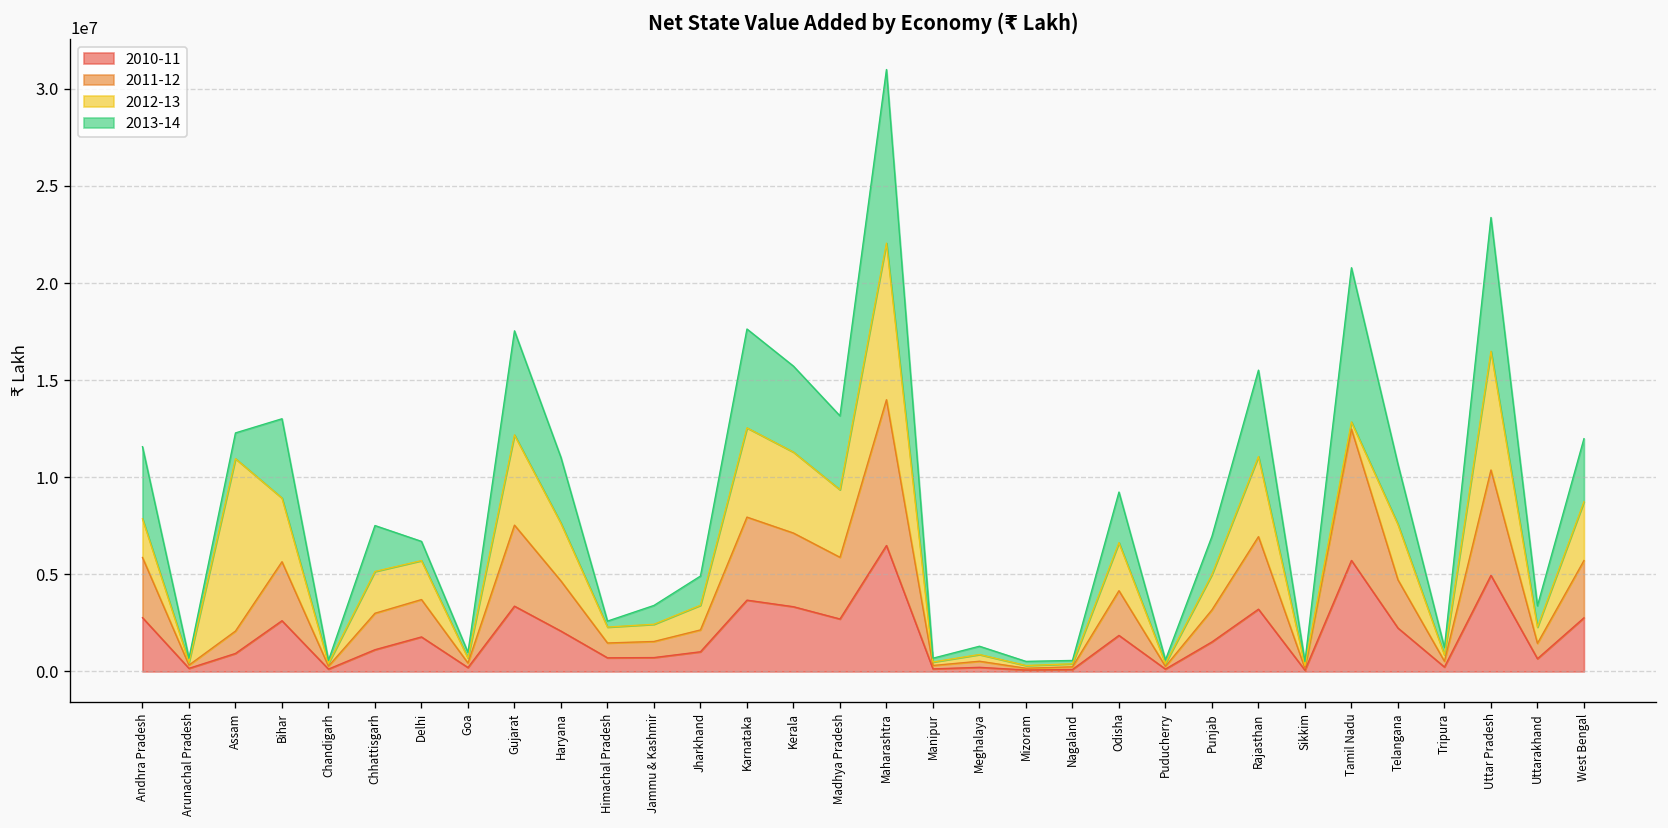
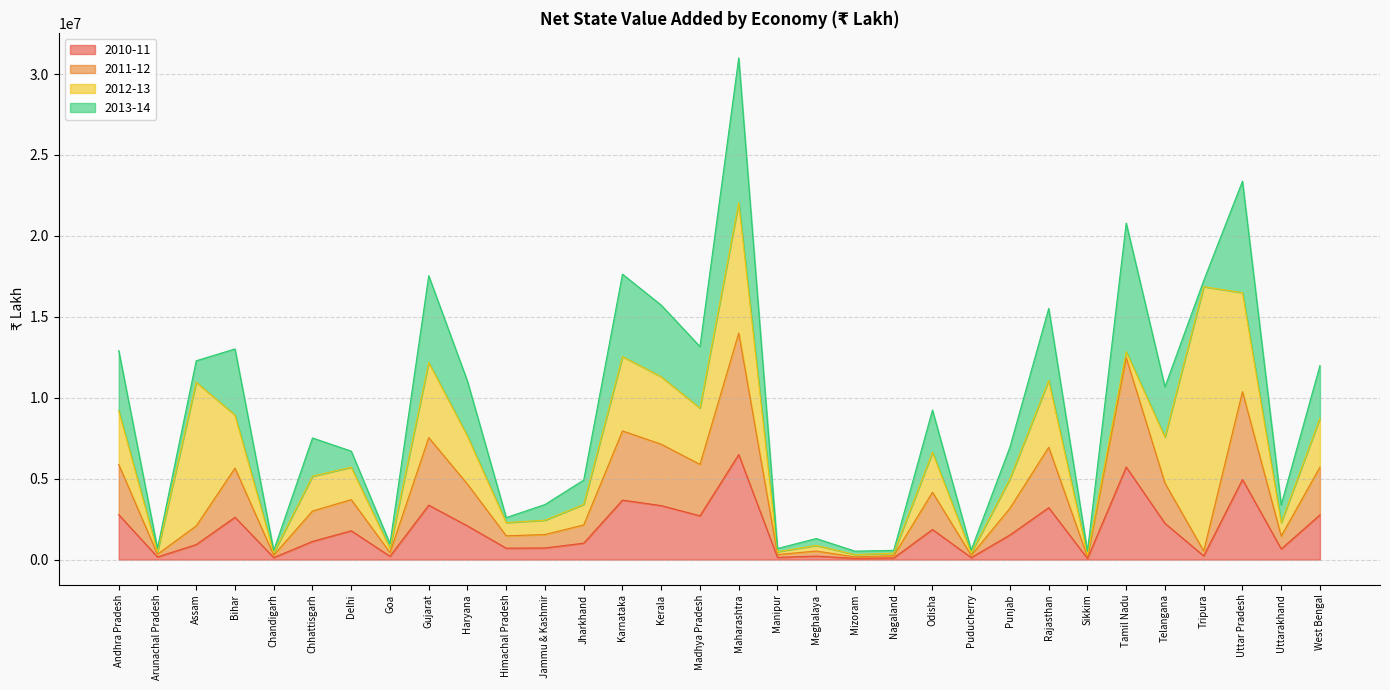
2012-13, Andhra Pradesh: 2000000 -> 3300000
2012-13, Tripura: 300000 -> 16300000
